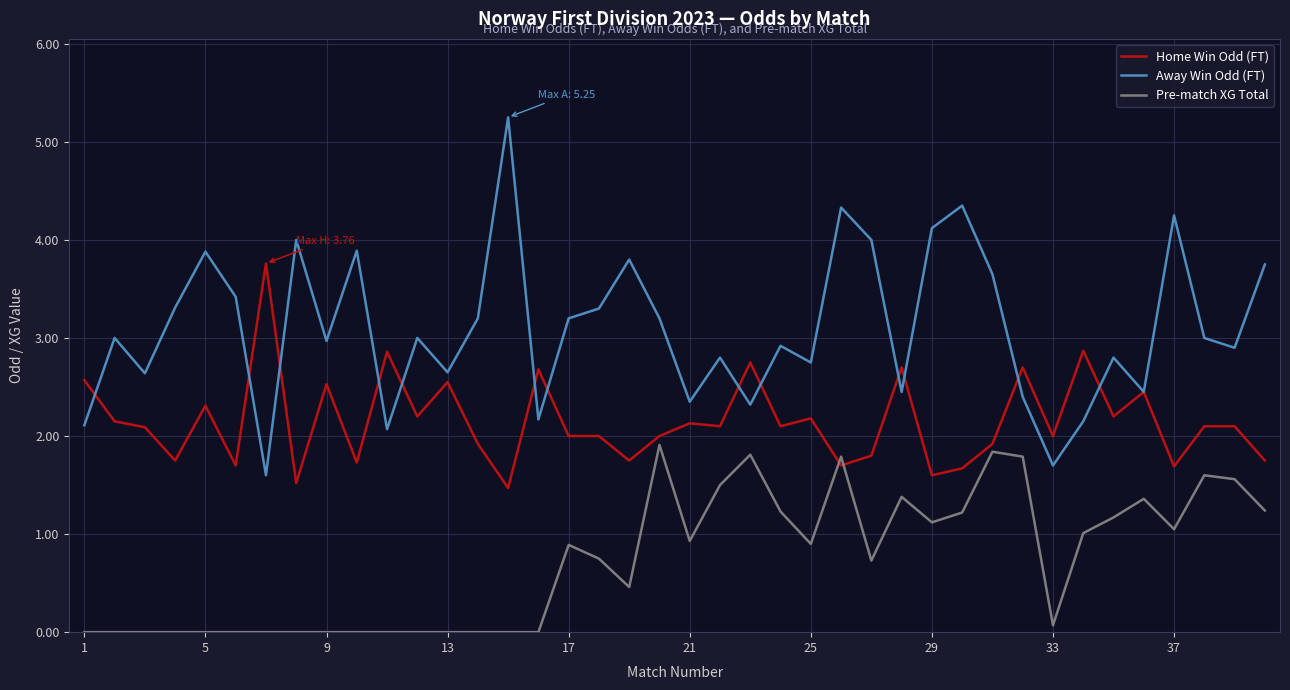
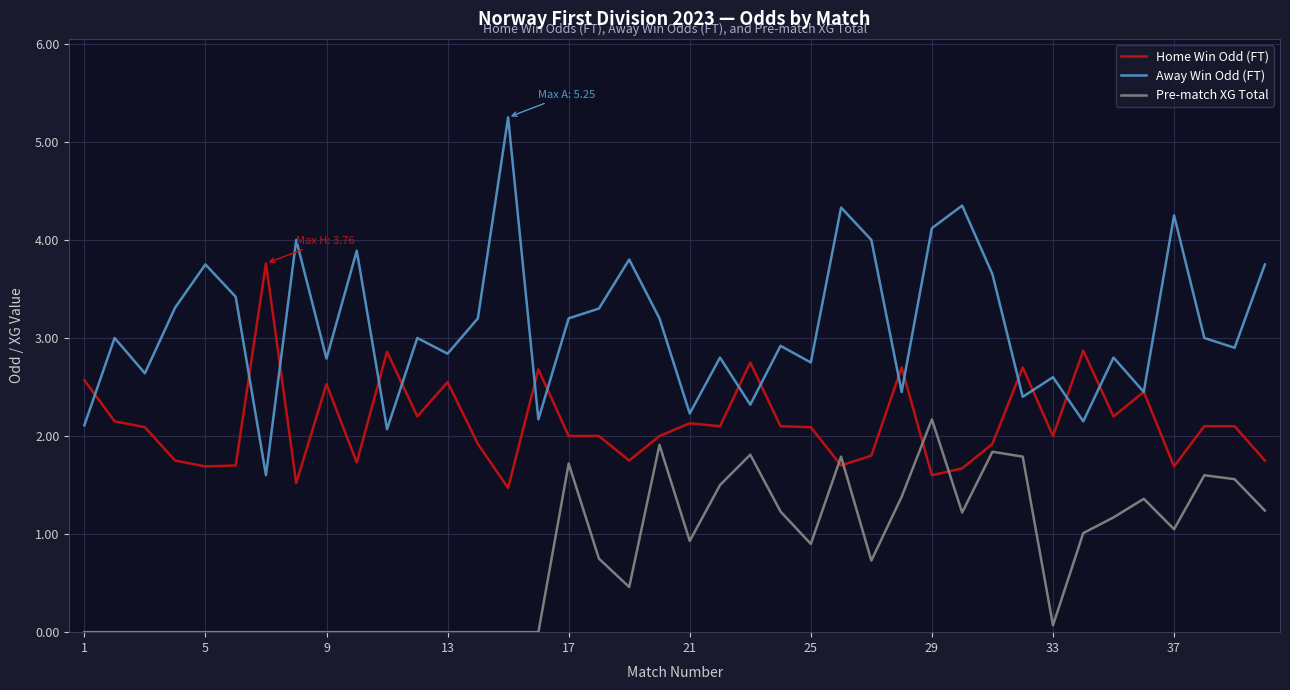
Home Win Odd (FT), 5: 2.3 -> 1.7
Away Win Odd (FT), 5: 3.9 -> 3.8
Away Win Odd (FT), 9: 3.0 -> 2.8
Away Win Odd (FT), 13: 2.7 -> 2.8
Pre-match XG Total, 17: 0.9 -> 1.7
Away Win Odd (FT), 21: 2.4 -> 2.2
Home Win Odd (FT), 25: 2.2 -> 2.1
Pre-match XG Total, 29: 1.1 -> 2.2
Away Win Odd (FT), 33: 1.7 -> 2.6
